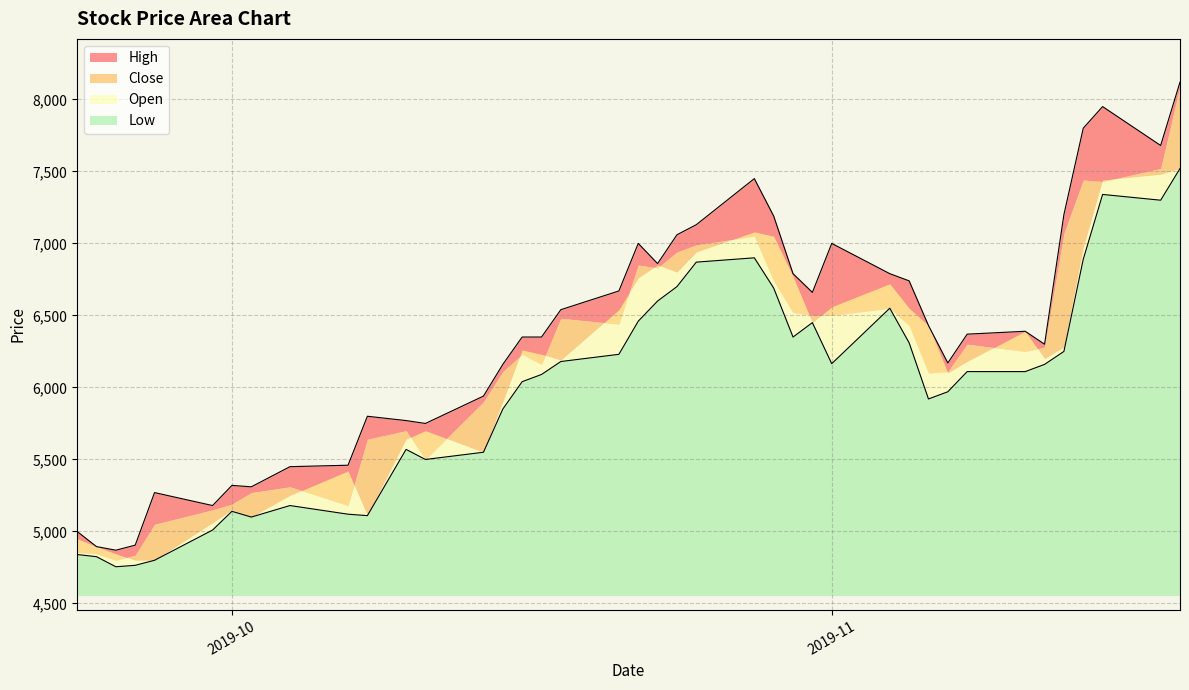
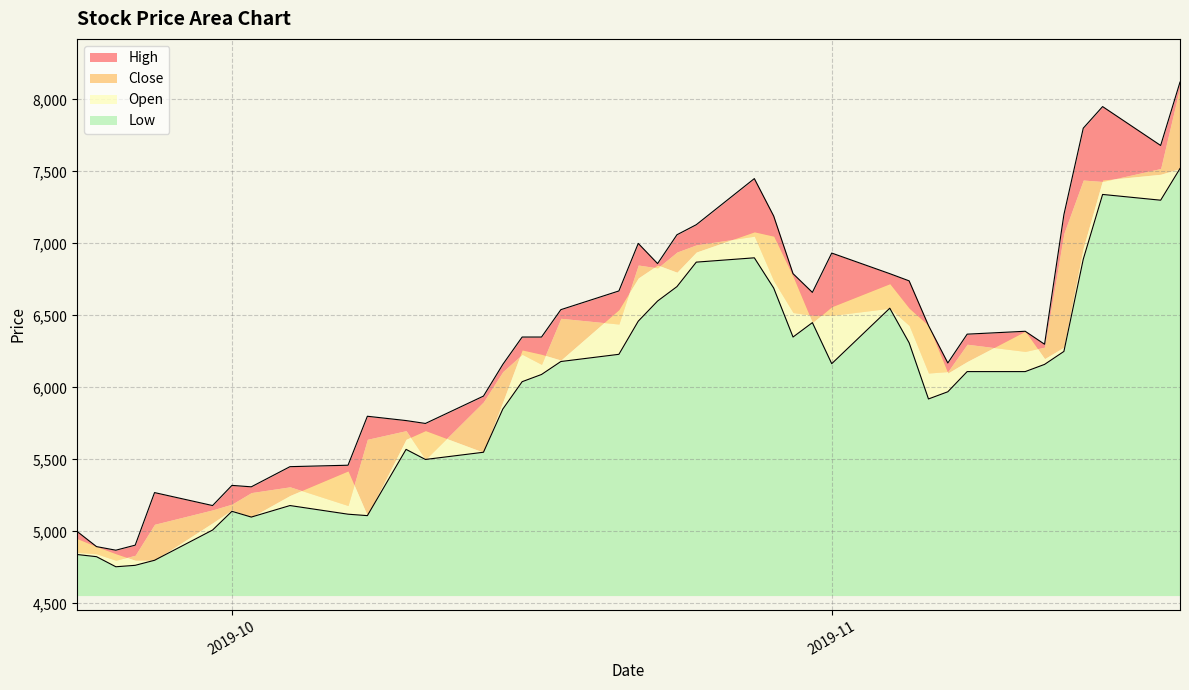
High, 2019-11: 7,000 -> 6,930
